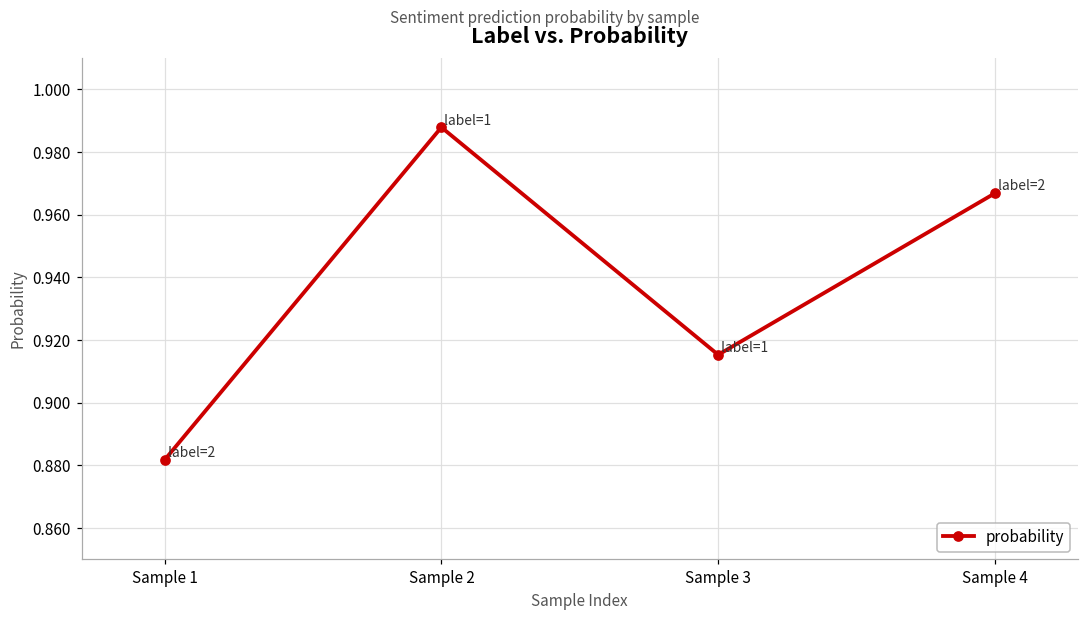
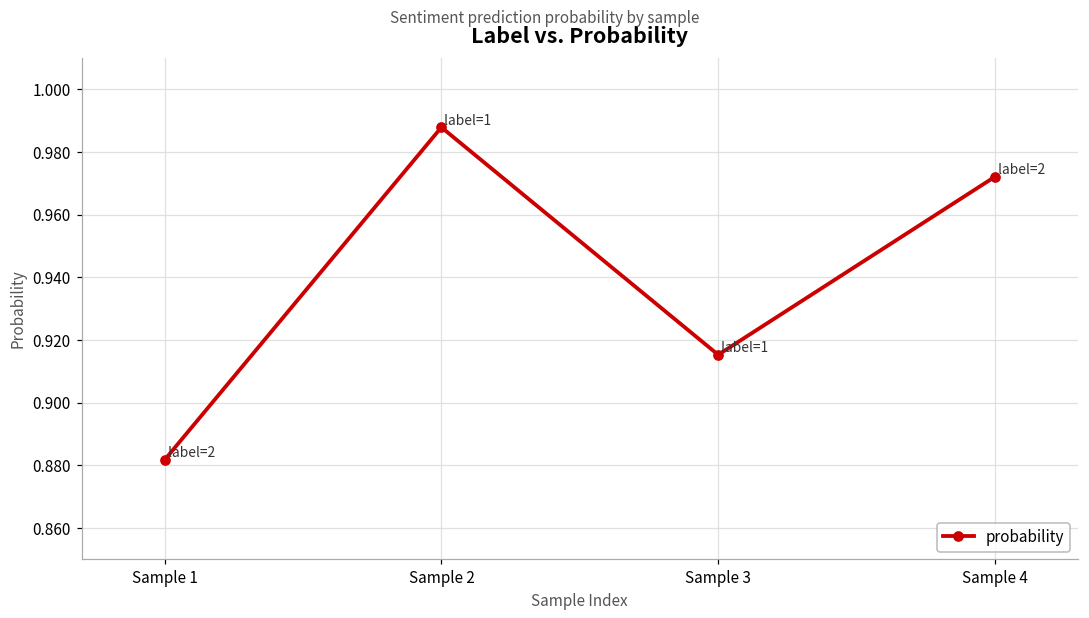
Sample 4: 0.967 -> 0.972
